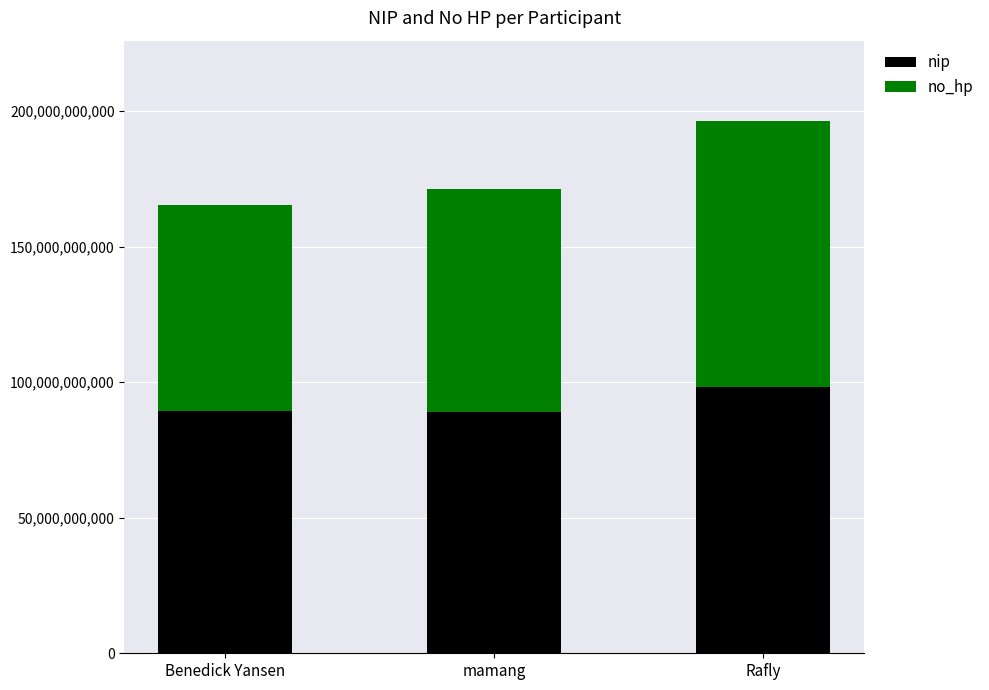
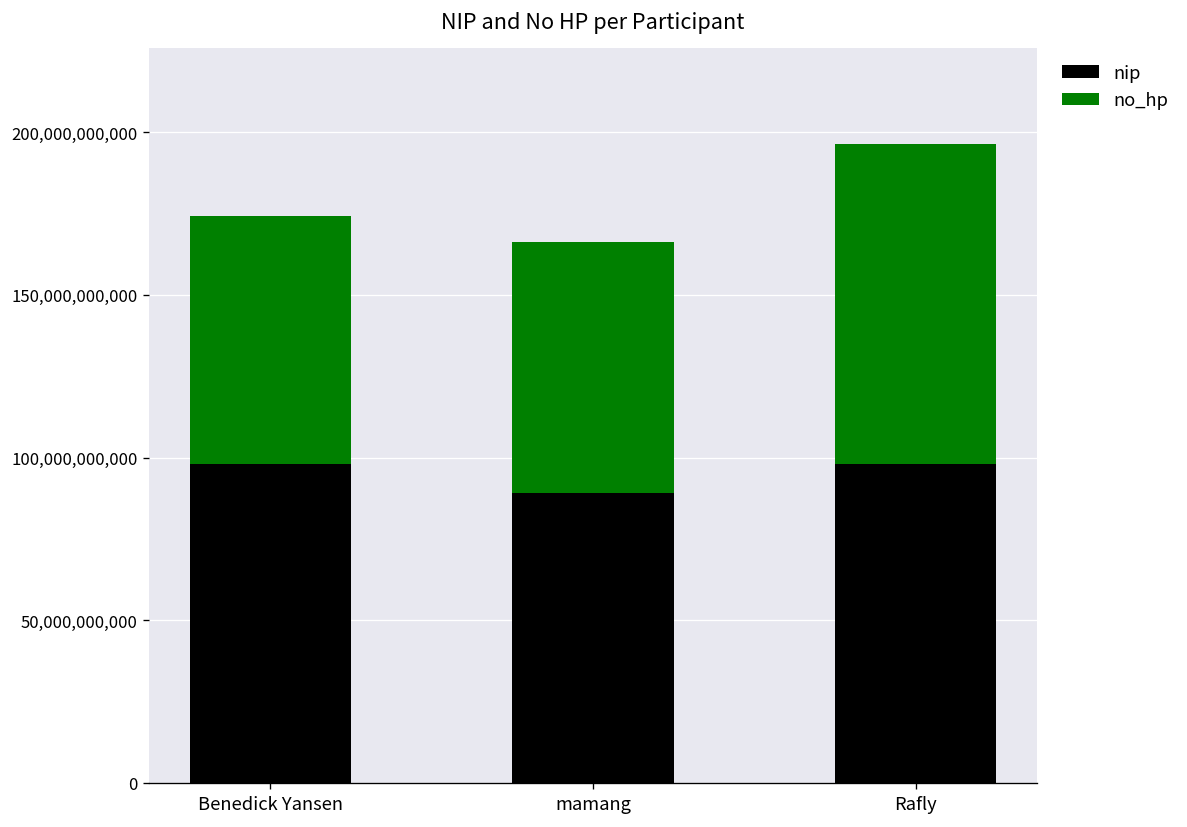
nip, Benedick Yansen: 89,000,000,000 -> 98,000,000,000
no_hp, mamang: 82,000,000,000 -> 77,000,000,000
